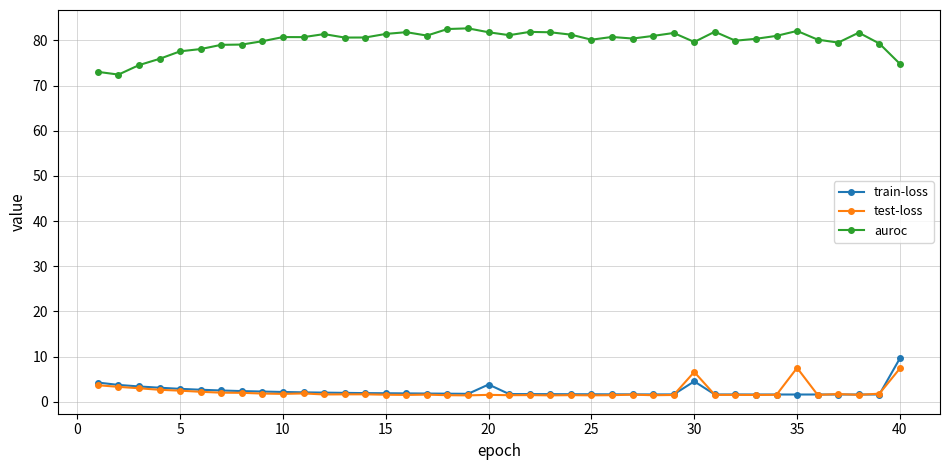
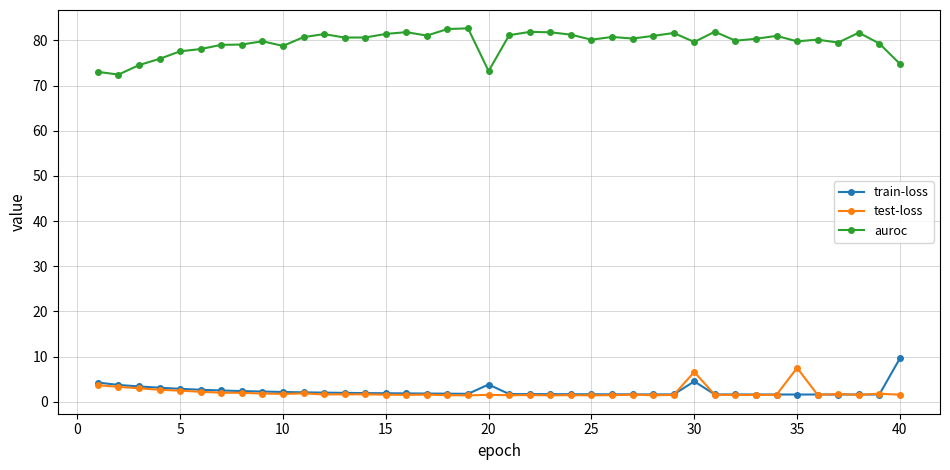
auroc, 10: 81 -> 79
auroc, 20: 82 -> 73
auroc, 35: 82 -> 80
test-loss, 40: 7 -> 2
